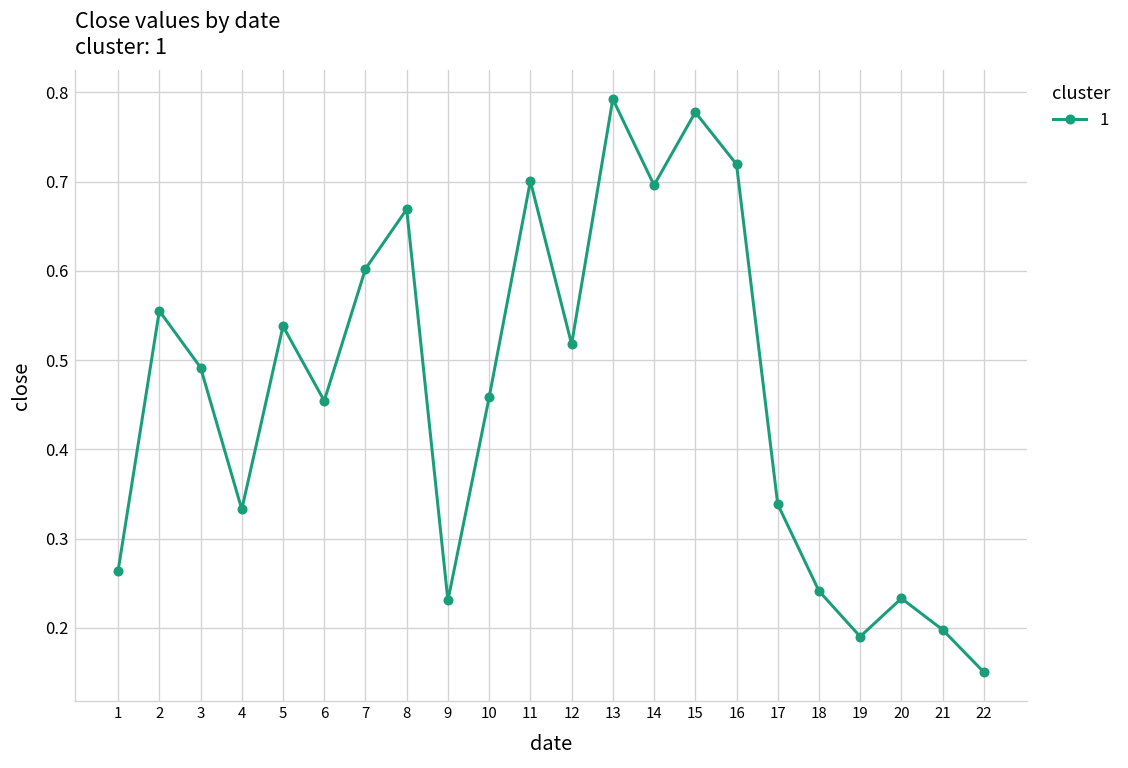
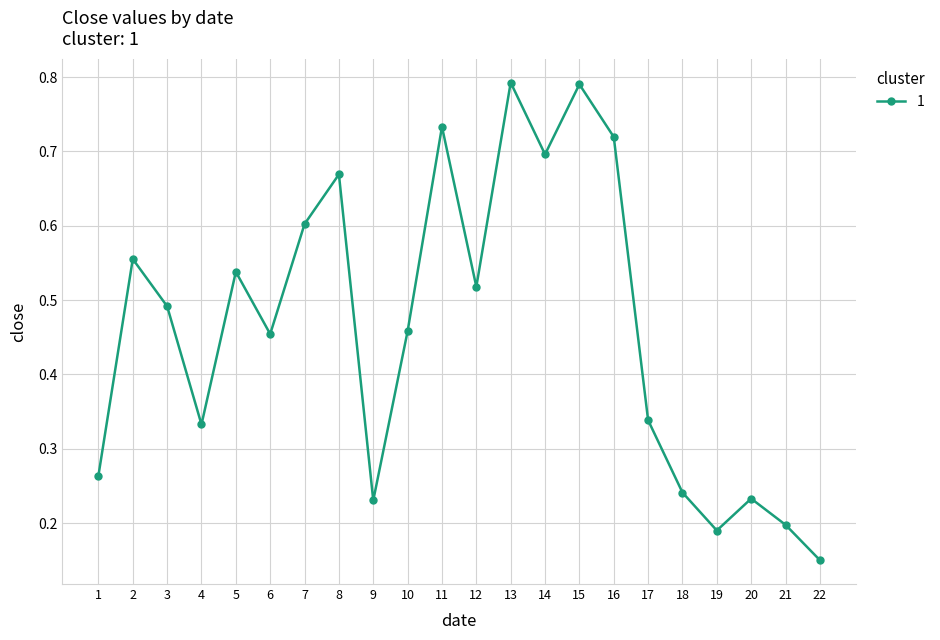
11: 0.70 -> 0.73
15: 0.78 -> 0.79
